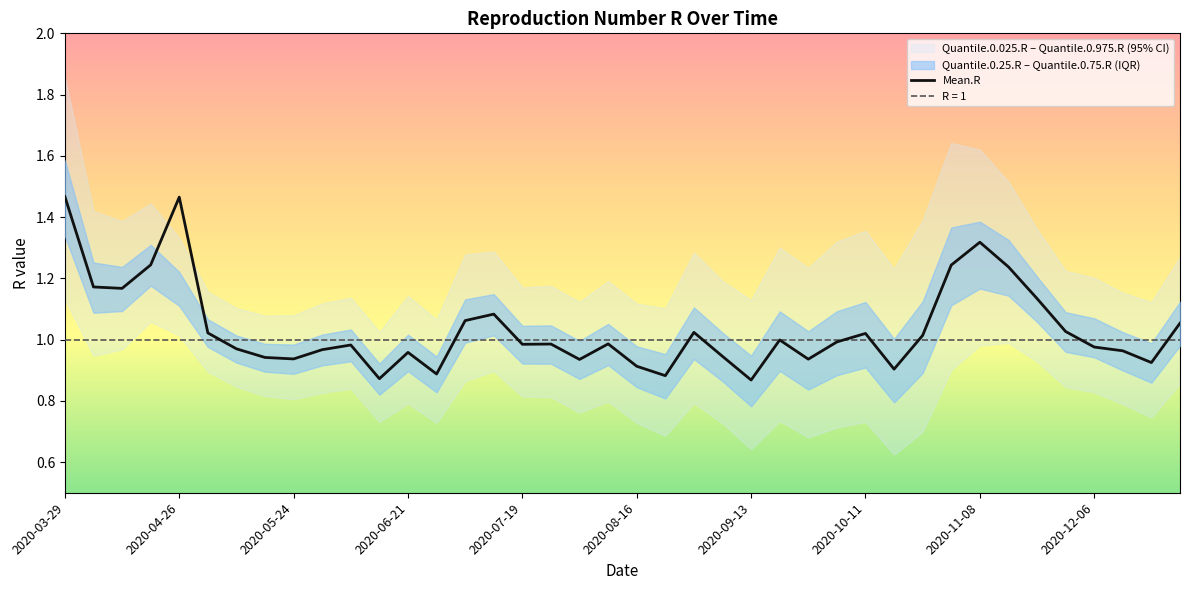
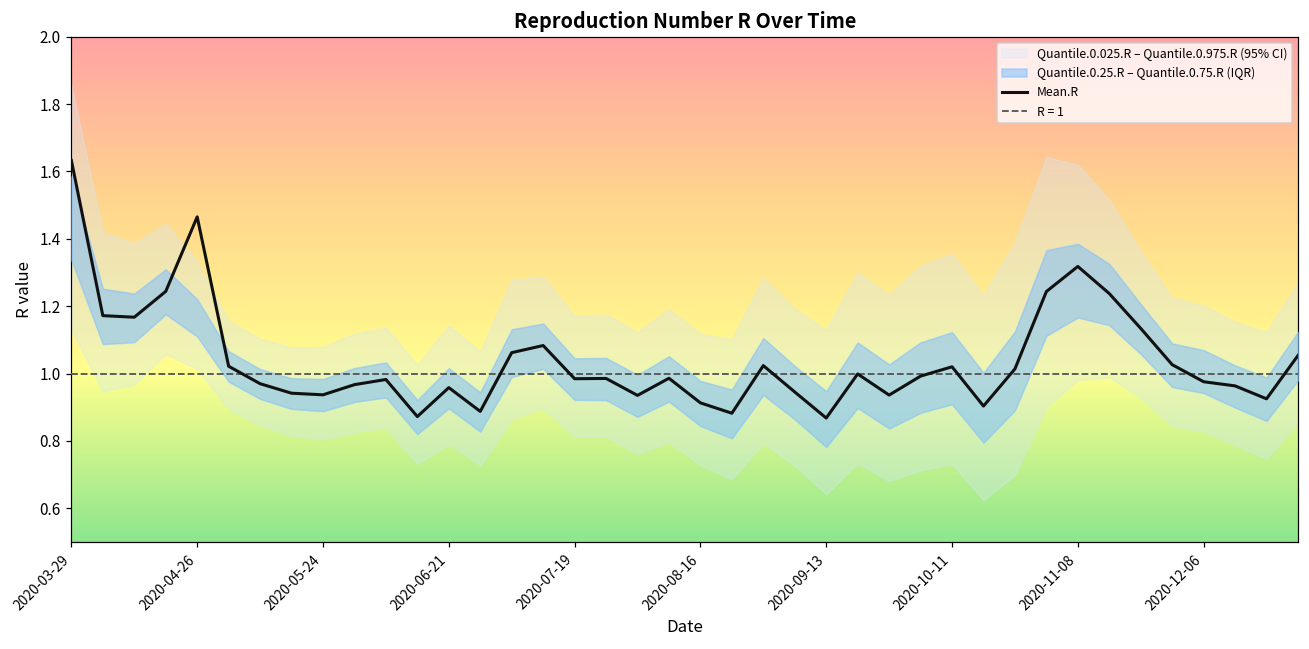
Mean.R, 2020-03-29: 1.47 -> 1.63
